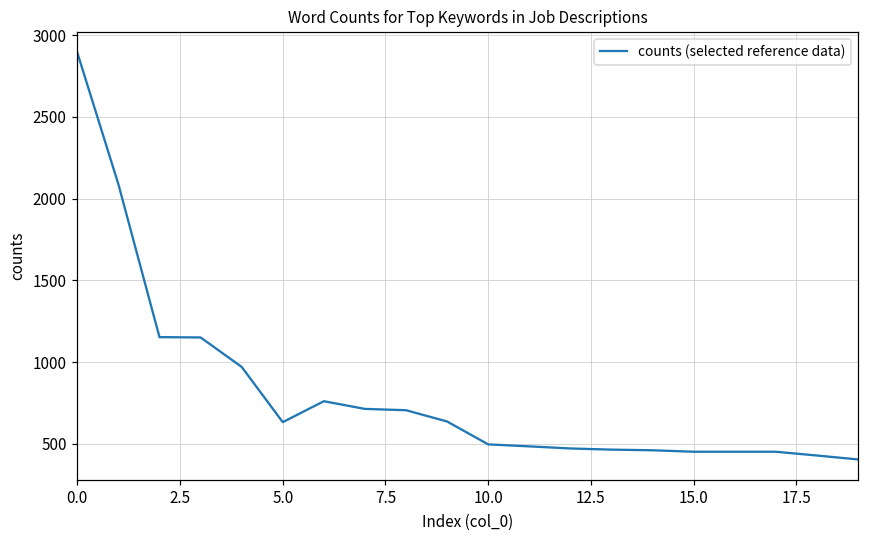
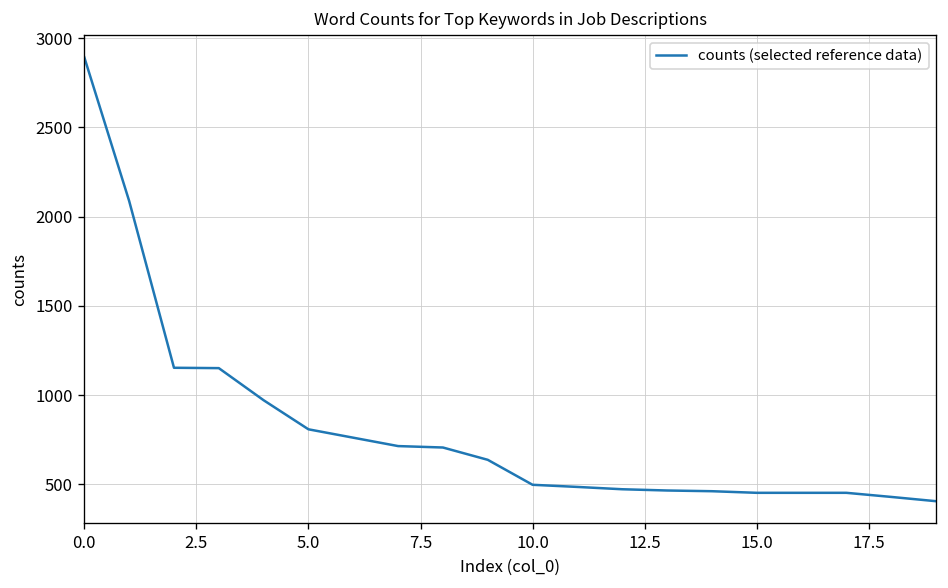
5.0: 630 -> 810
